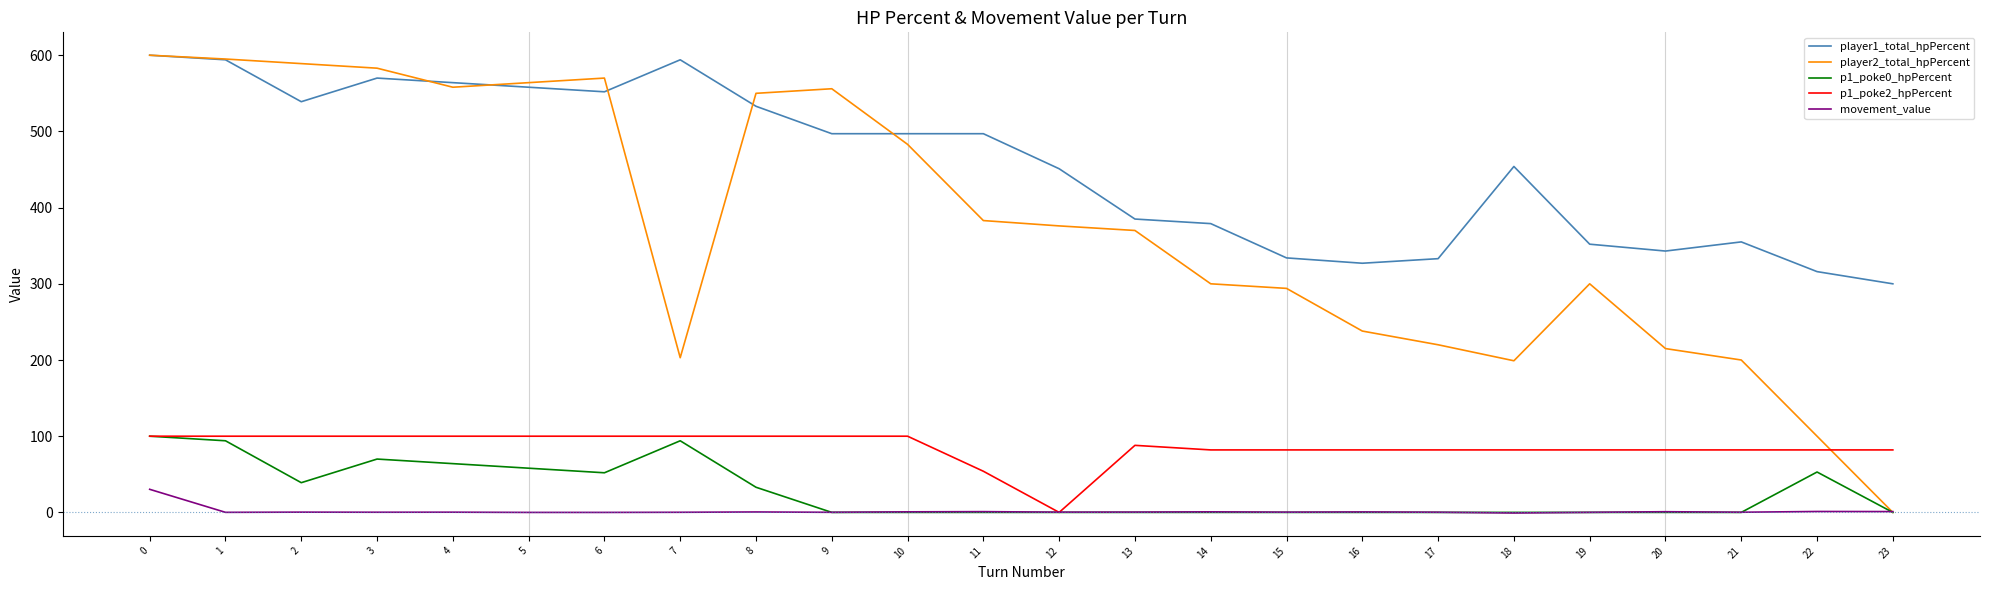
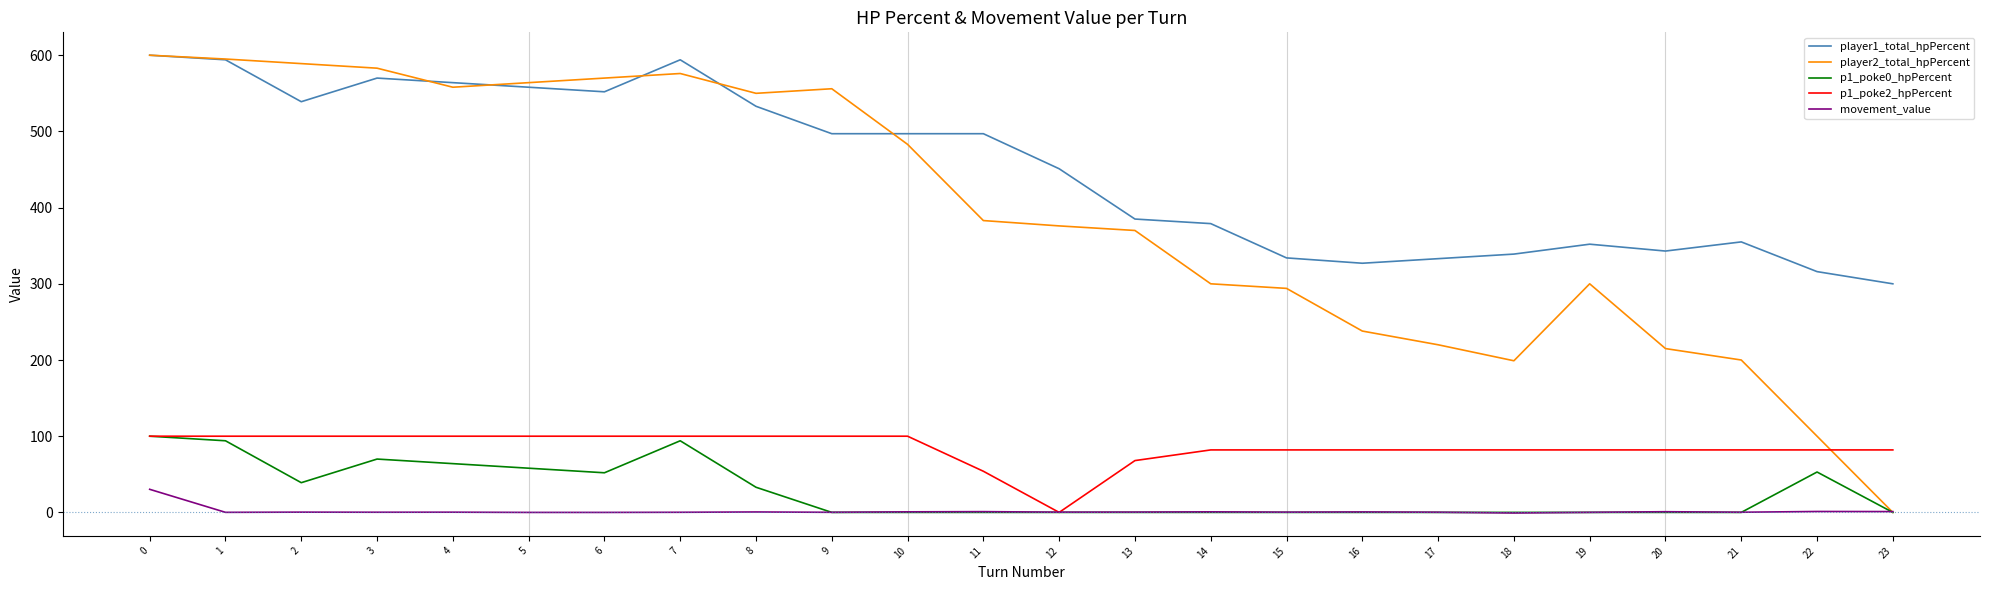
player2_total_hpPercent, 7: 200 -> 580
p1_poke2_hpPercent, 13: 90 -> 70
player1_total_hpPercent, 18: 450 -> 340
